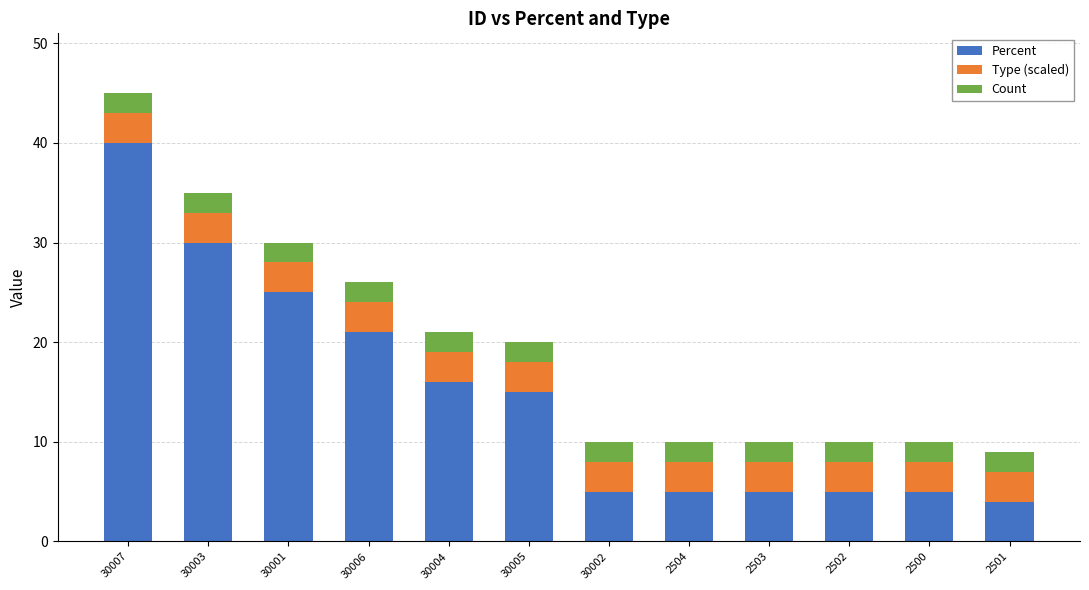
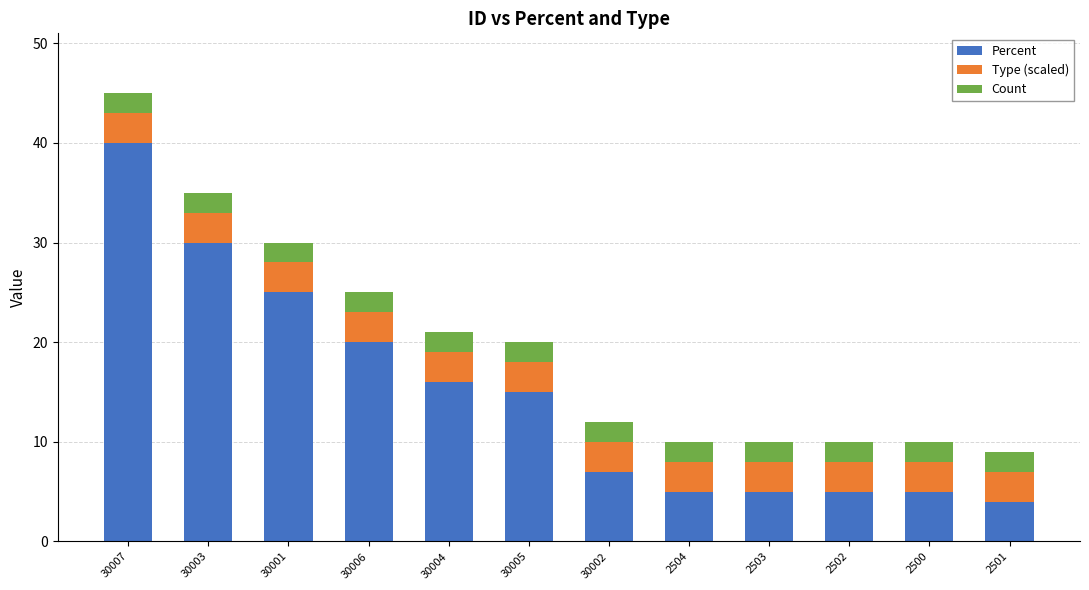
Percent, 30006: 21 -> 20
Percent, 30002: 5 -> 7
